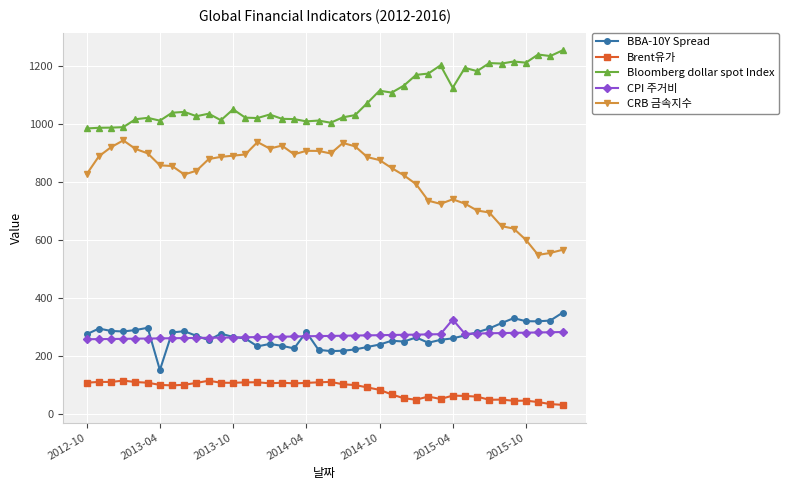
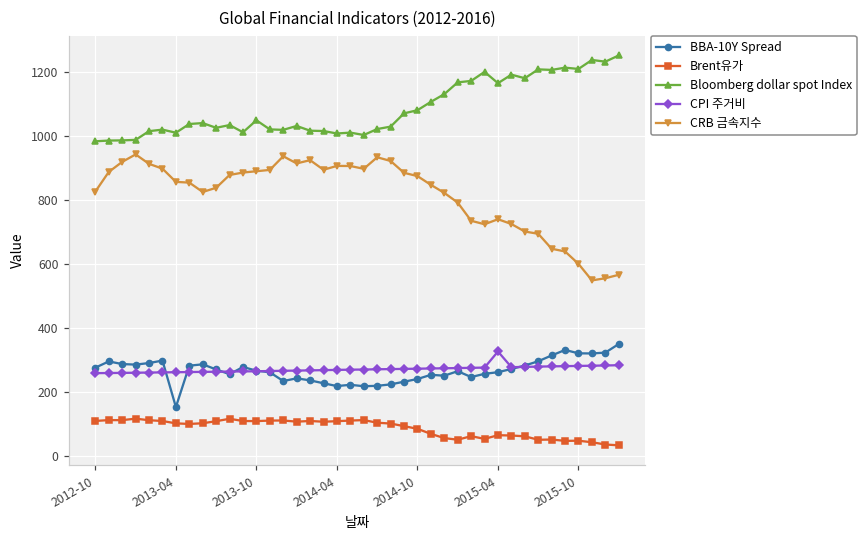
BBA-10Y Spread, 2014-04: 280 -> 220
Bloomberg dollar spot Index, 2014-10: 1110 -> 1080
Bloomberg dollar spot Index, 2015-04: 1120 -> 1170
